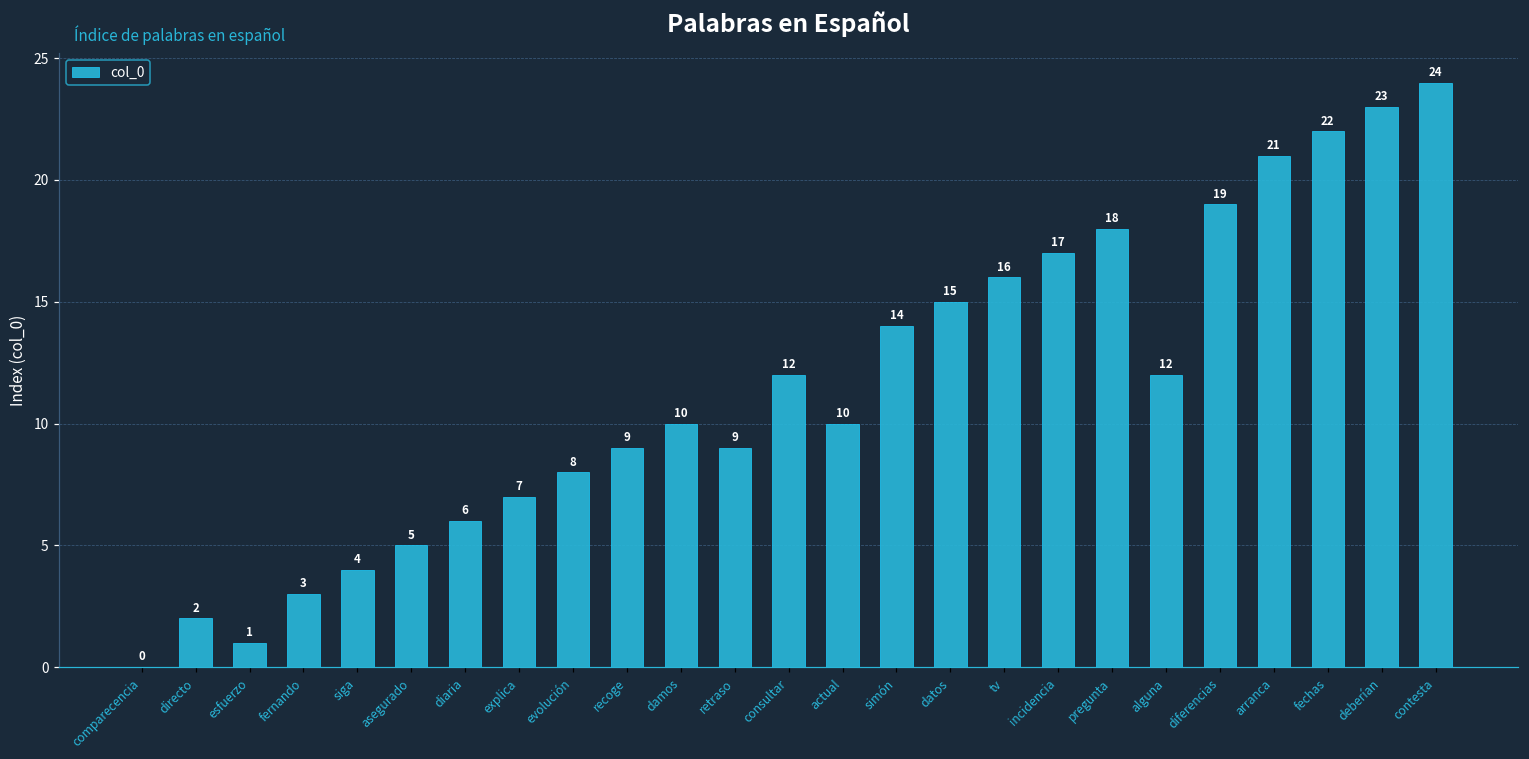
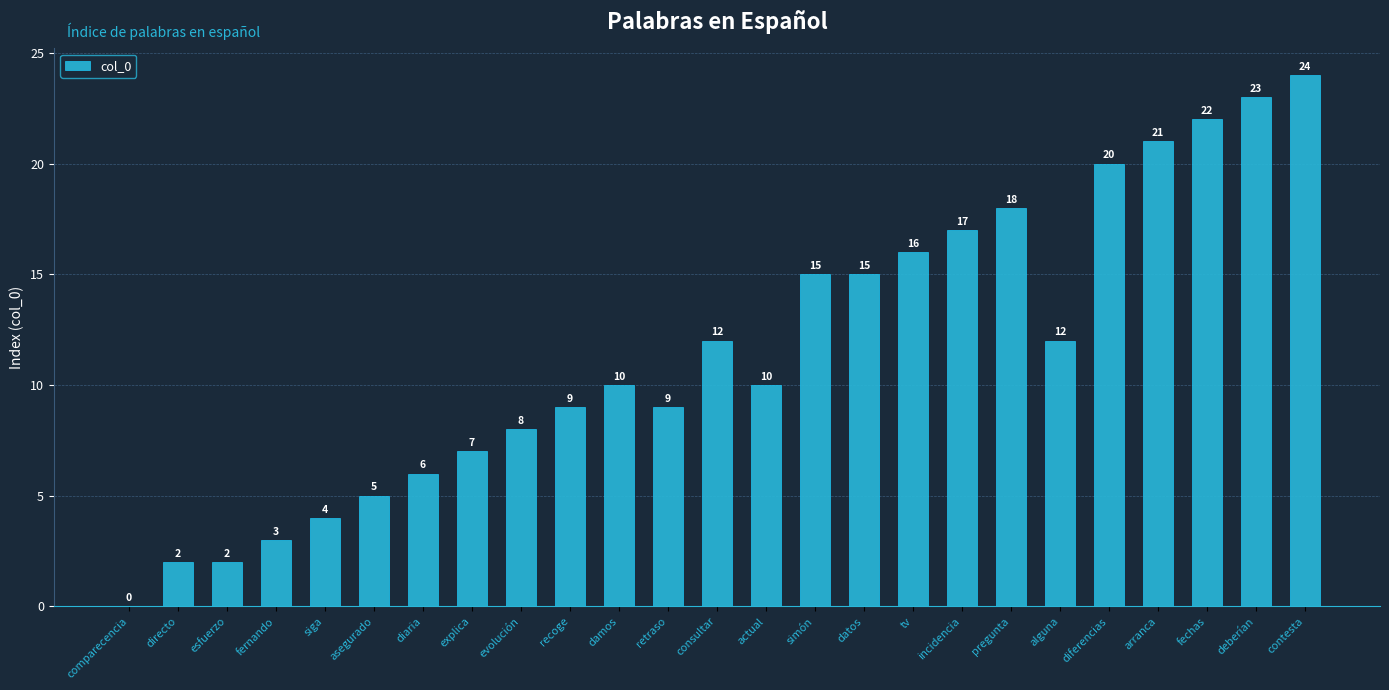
esfuerzo: 1 -> 2
simón: 14 -> 15
diferencias: 19 -> 20
